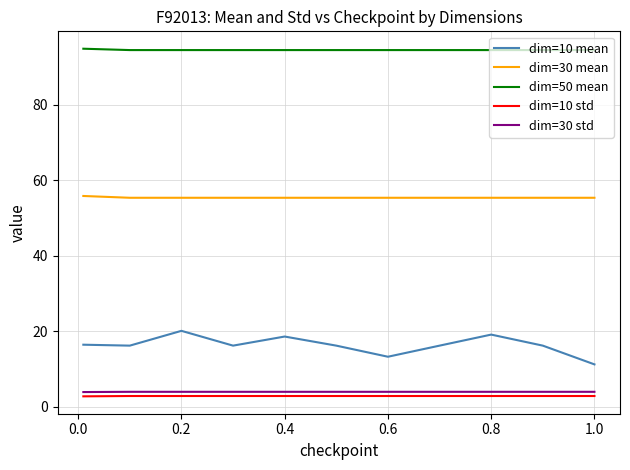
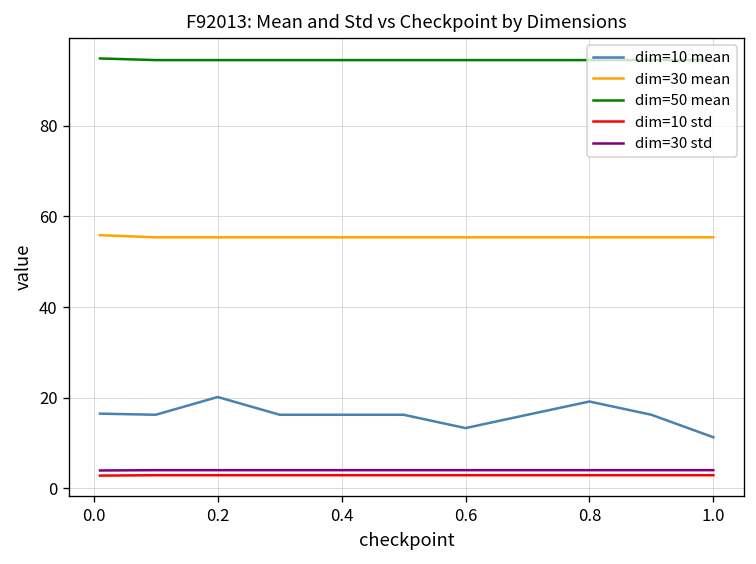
dim=10 mean, 0.4: 19 -> 16
